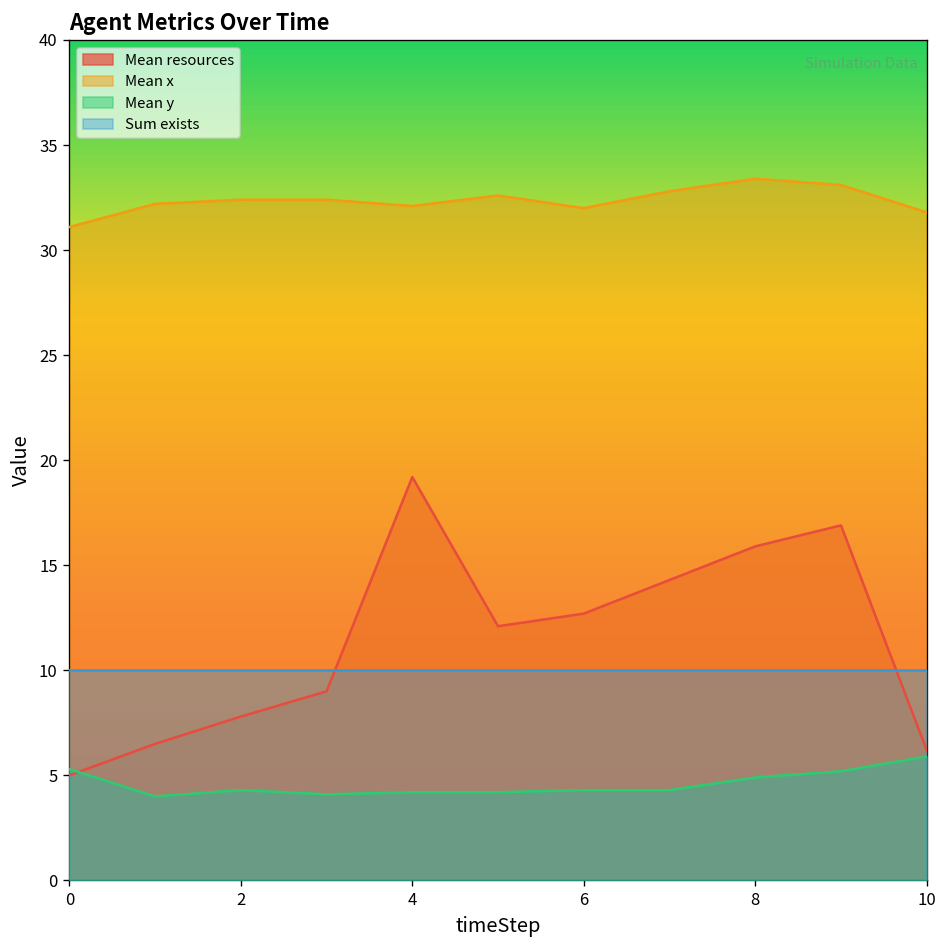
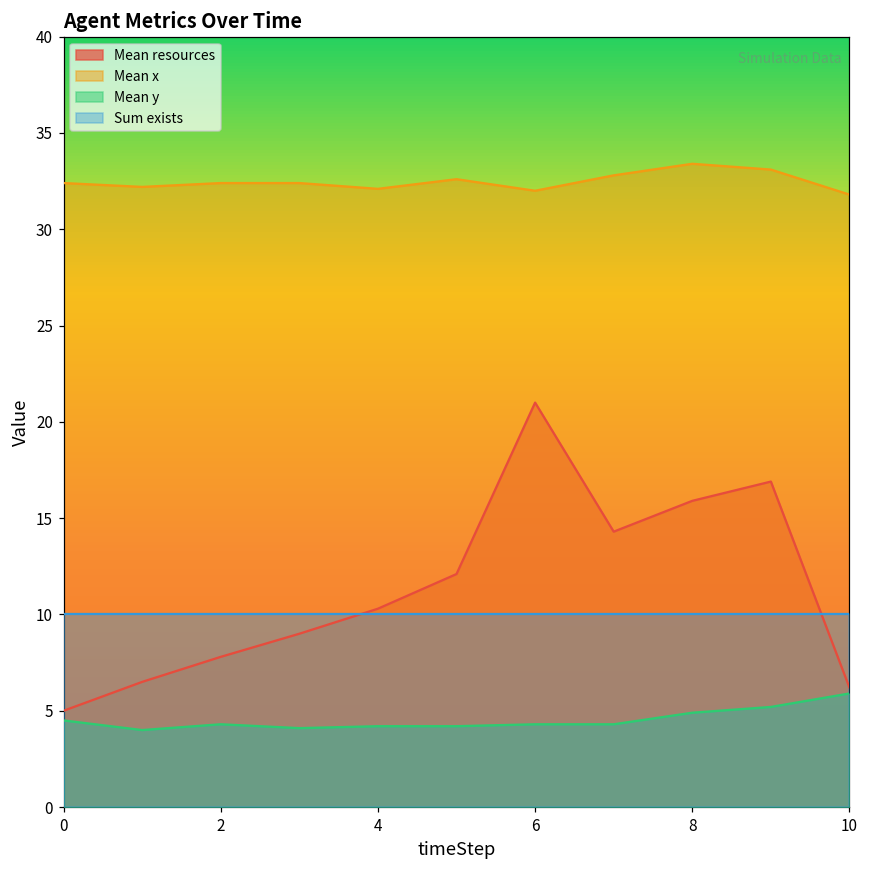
Mean x, 0: 31.1 -> 32.4
Mean y, 0: 5.3 -> 4.5
Mean resources, 4: 19.2 -> 10.3
Mean resources, 6: 12.7 -> 21.0
